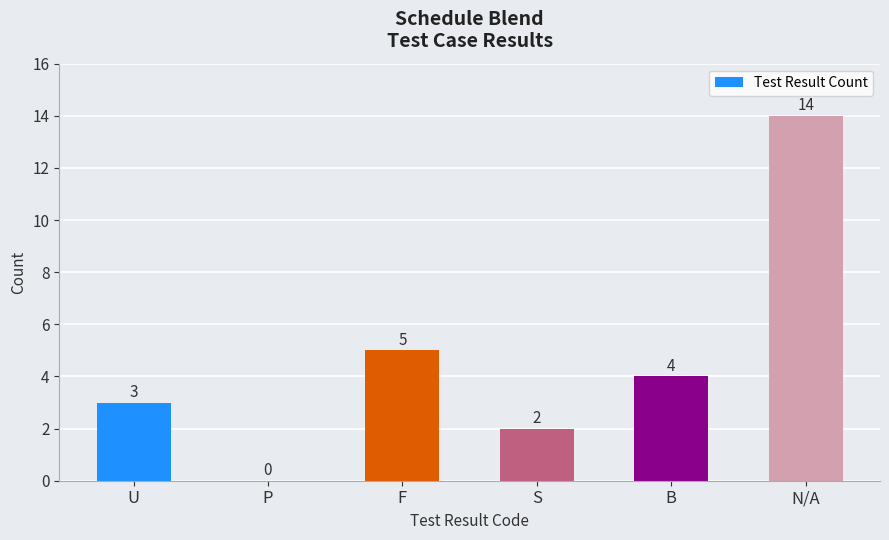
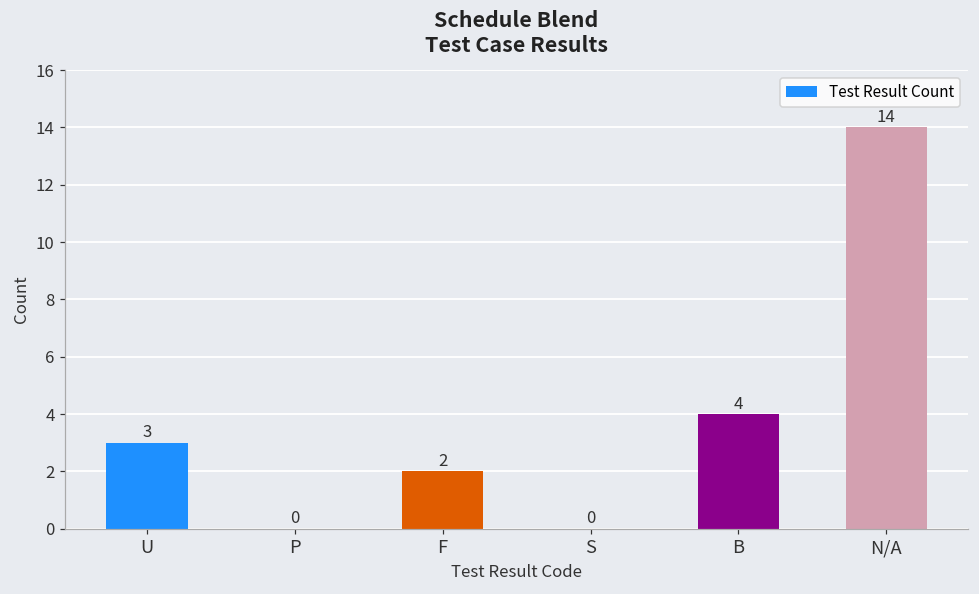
F: 5 -> 2
S: 2 -> 0
